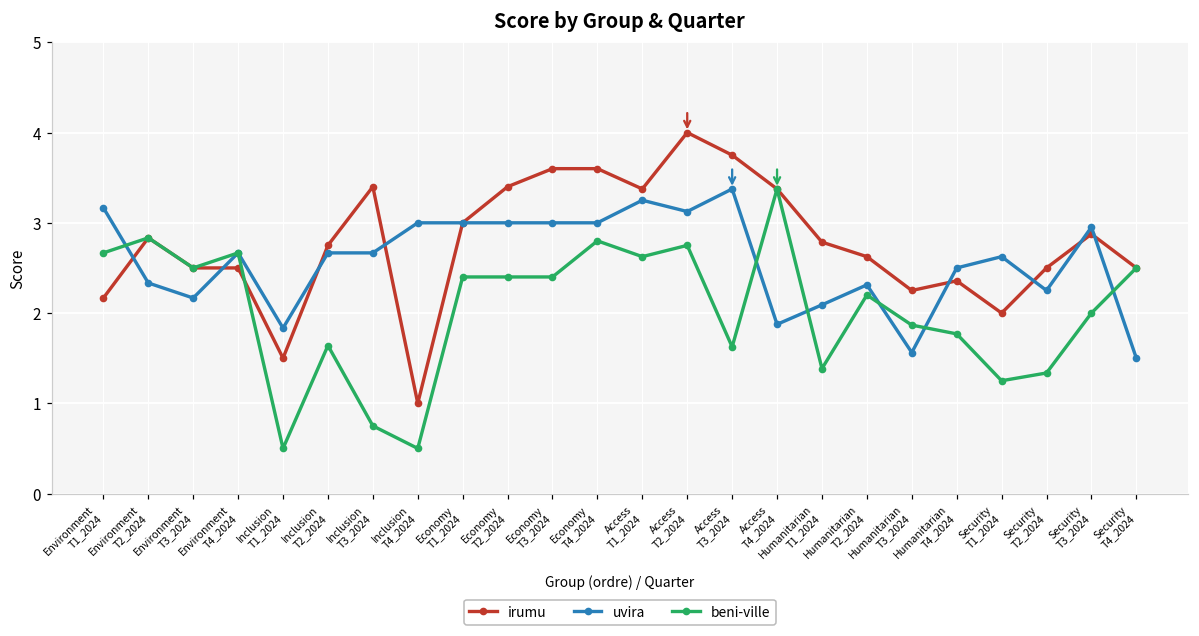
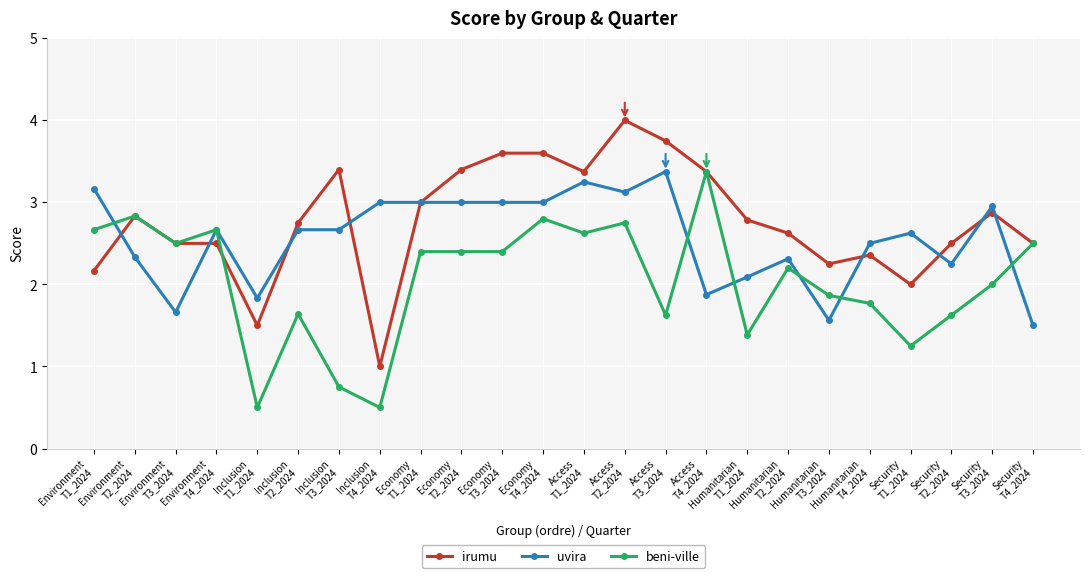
uvira, Environment T3_2024: 2.2 -> 1.7
beni-ville, Security T2_2024: 1.3 -> 1.6
